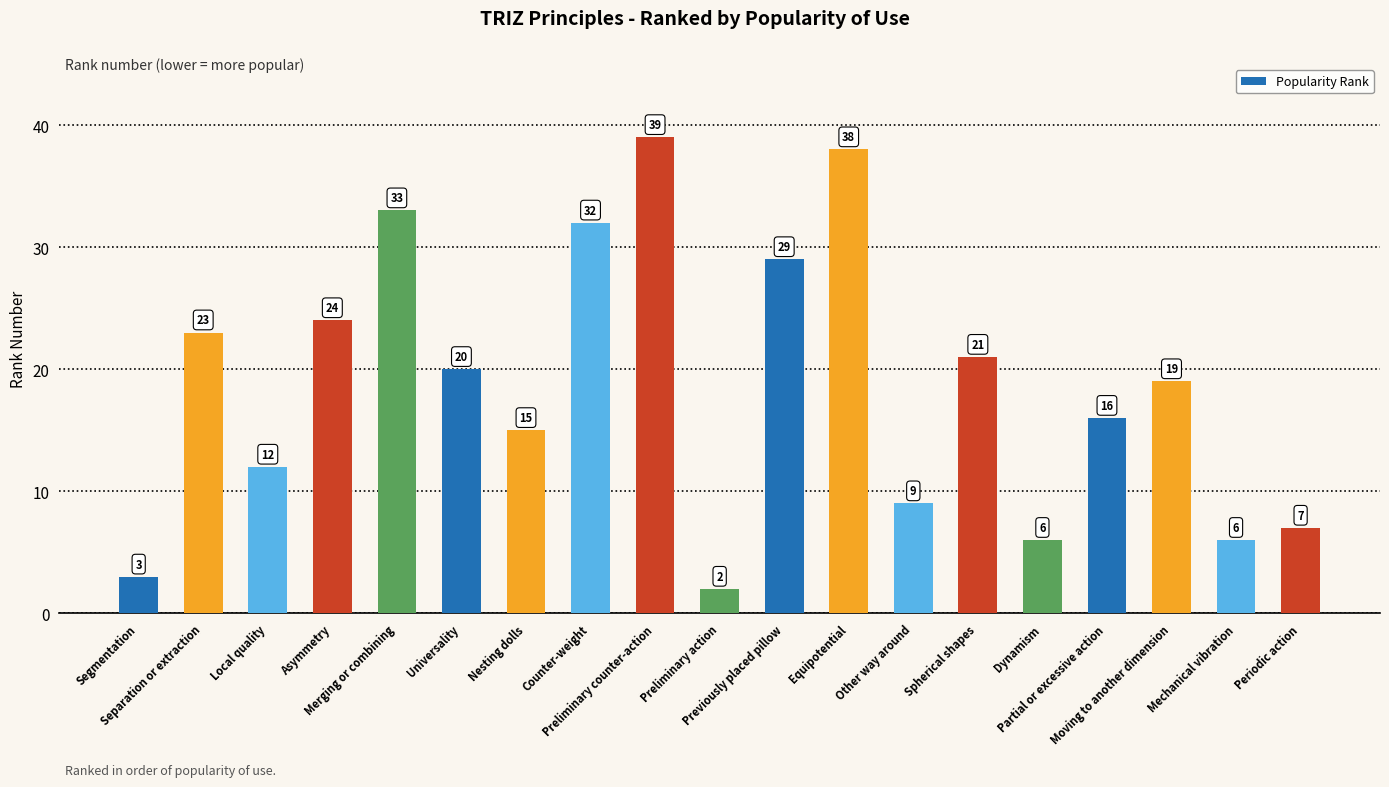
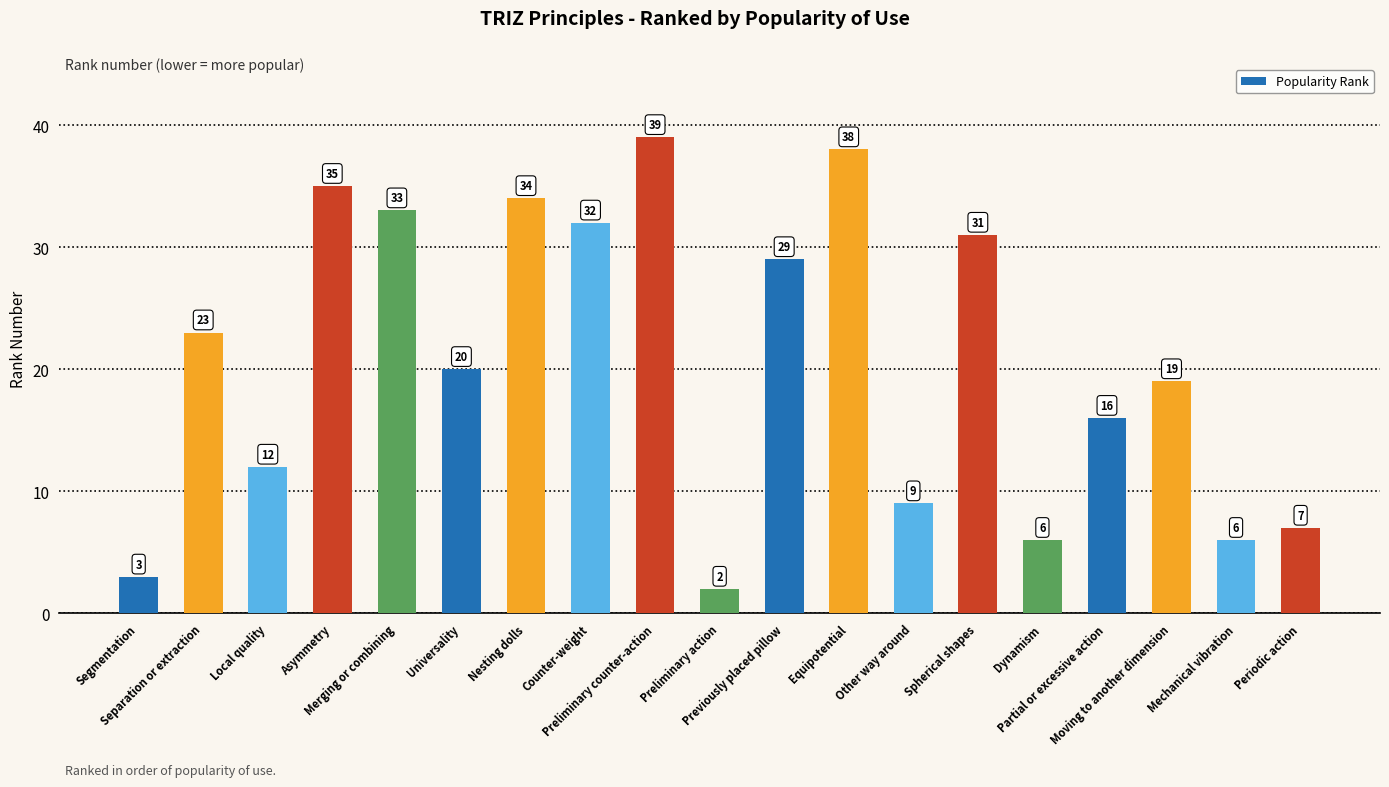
Asymmetry: 24 -> 35
Nesting dolls: 15 -> 34
Spherical shapes: 21 -> 31
